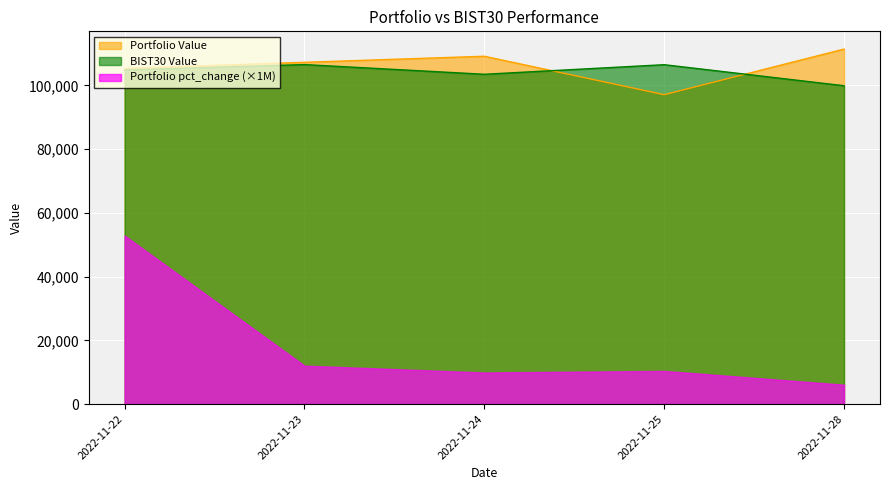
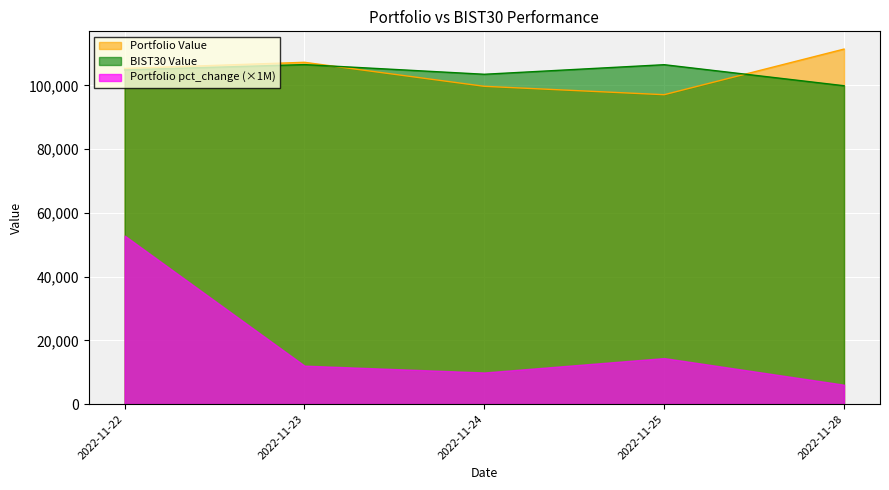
Portfolio Value, 2022-11-24: 109,000 -> 100,000
Portfolio pct_change (×1M), 2022-11-25: 10,000 -> 14,000
